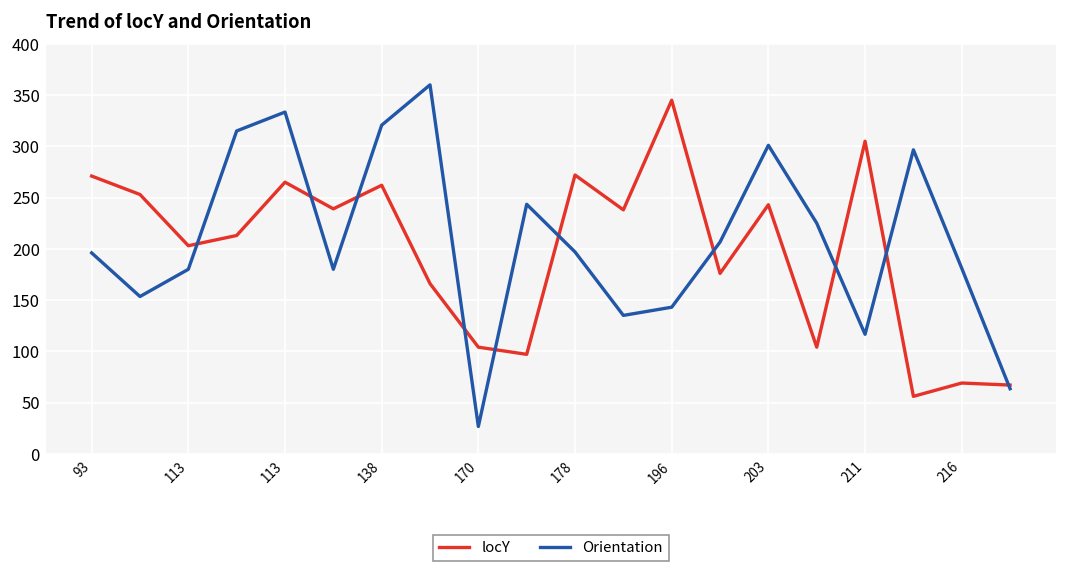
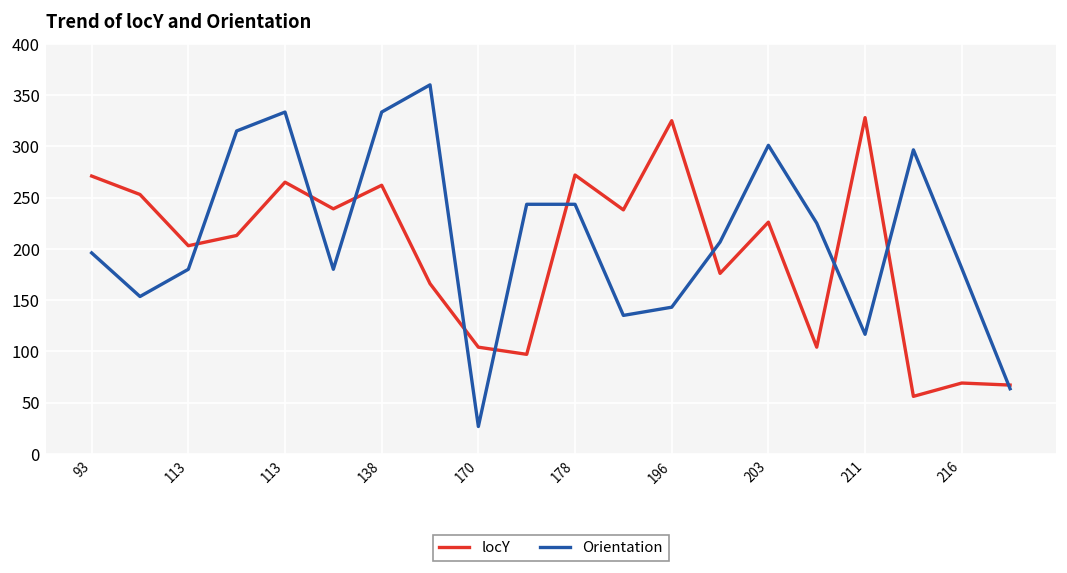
Orientation, 138: 320 -> 330
Orientation, 178: 200 -> 240
locY, 196: 350 -> 330
locY, 203: 240 -> 230
locY, 211: 310 -> 330
